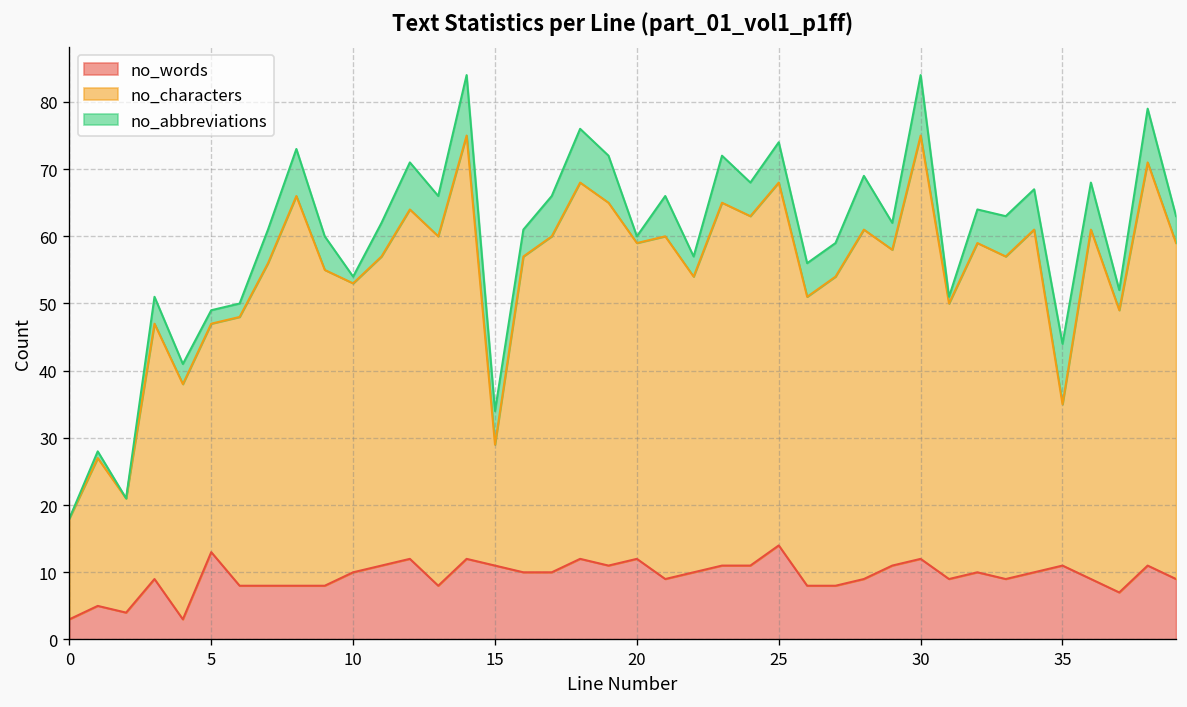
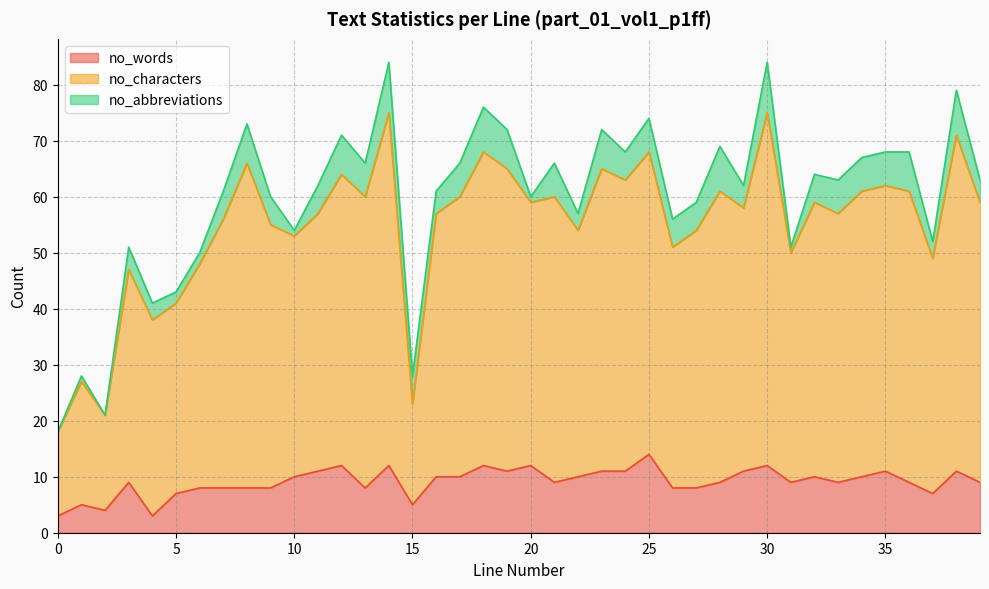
no_words, 5: 13 -> 7
no_words, 15: 11 -> 5
no_characters, 35: 24 -> 51
no_abbreviations, 35: 9 -> 6
